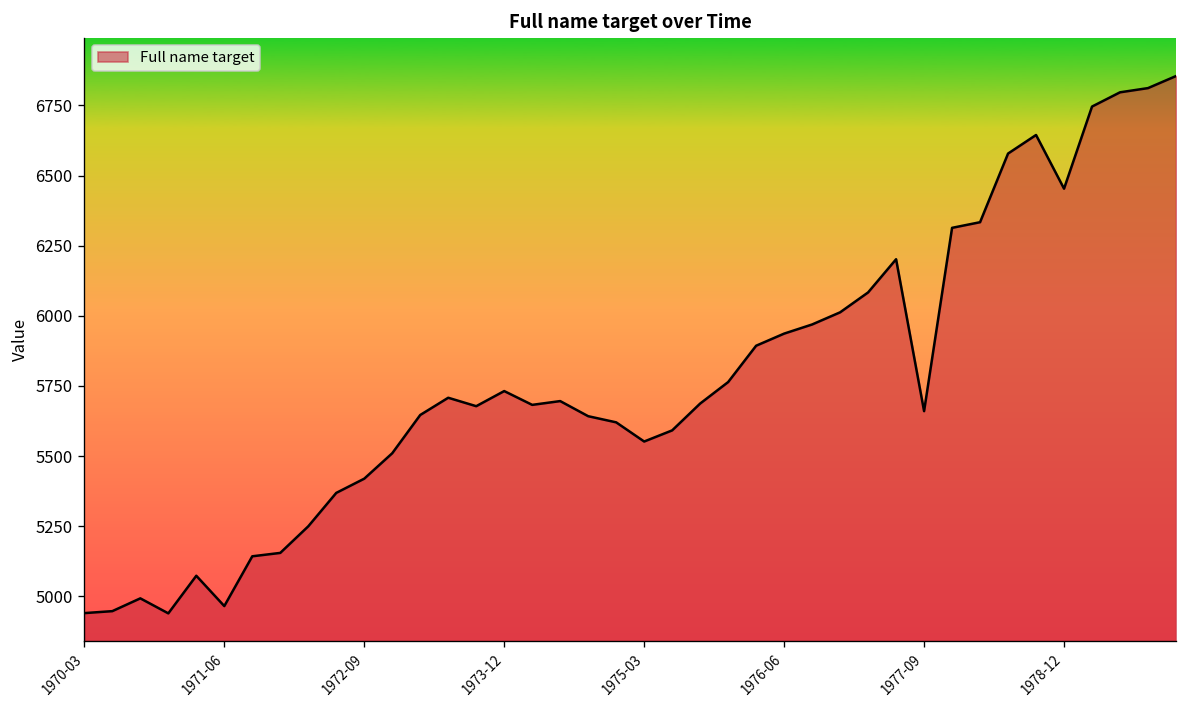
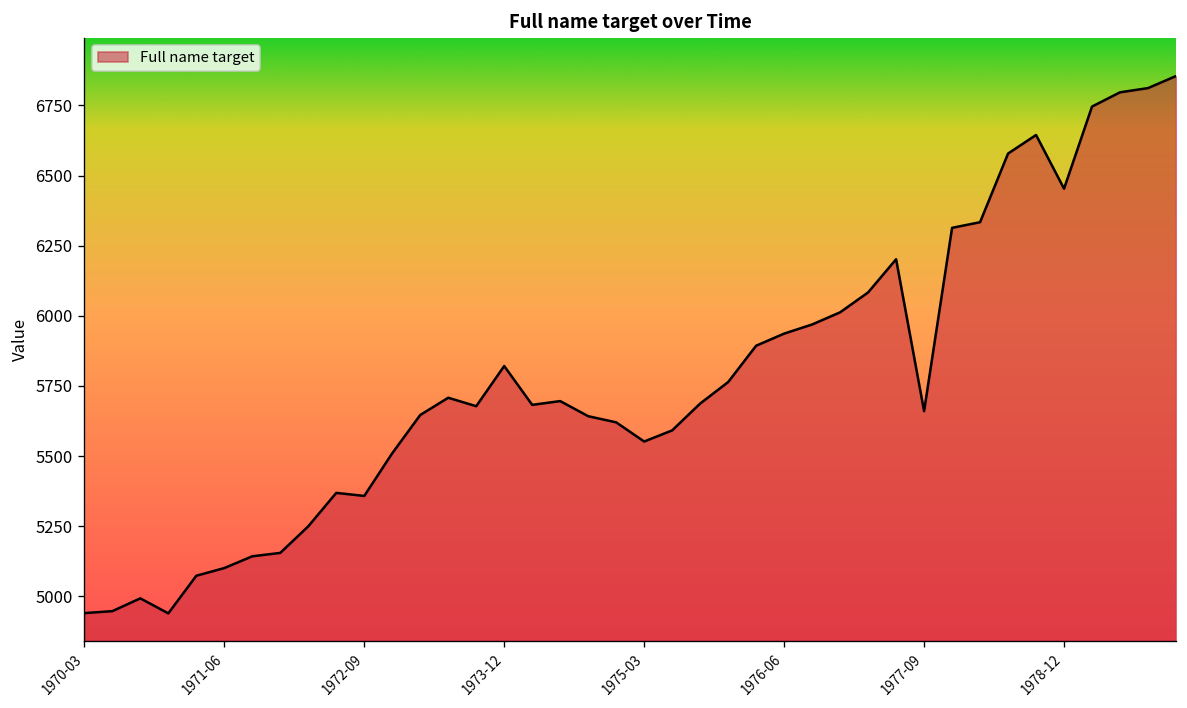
1971-06: 4960 -> 5100
1972-09: 5420 -> 5360
1973-12: 5730 -> 5820
